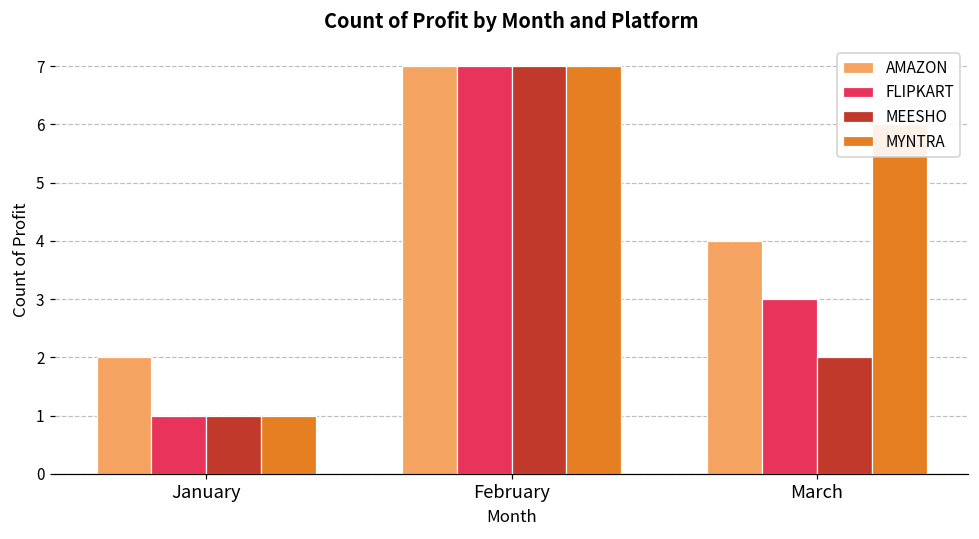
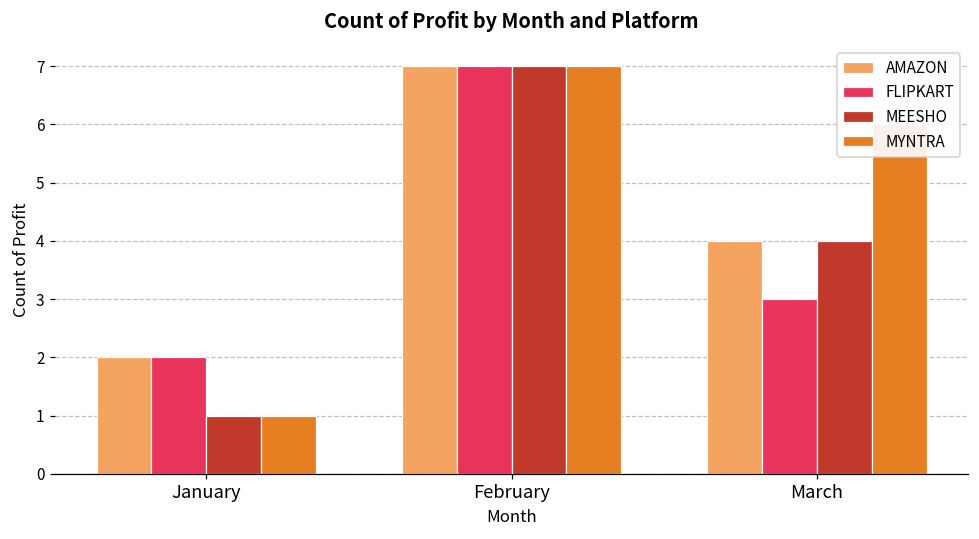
FLIPKART, January: 1 -> 2
MEESHO, March: 2 -> 4
